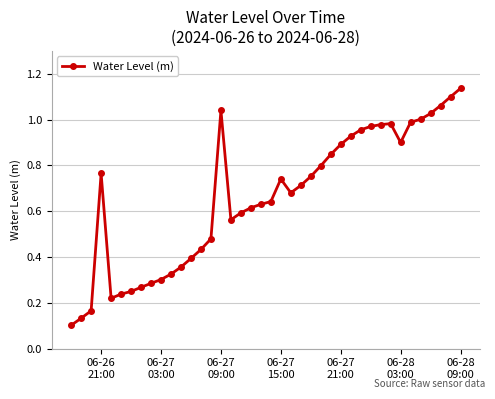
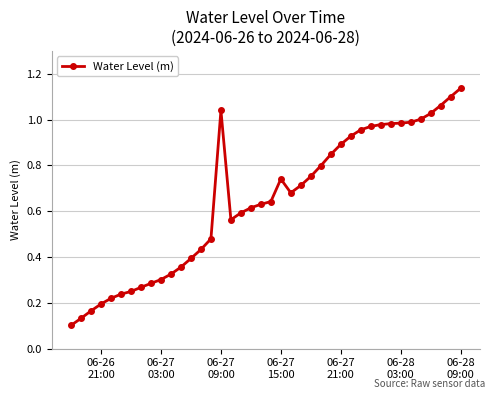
06-26 21:00: 0.76 -> 0.20
06-28 03:00: 0.90 -> 0.98
